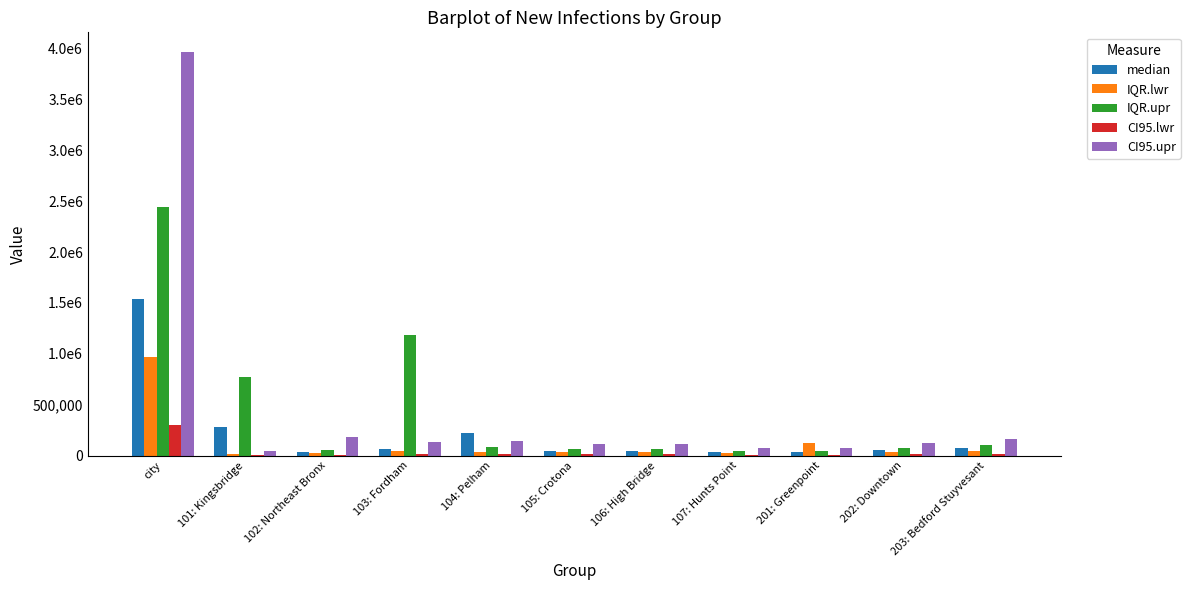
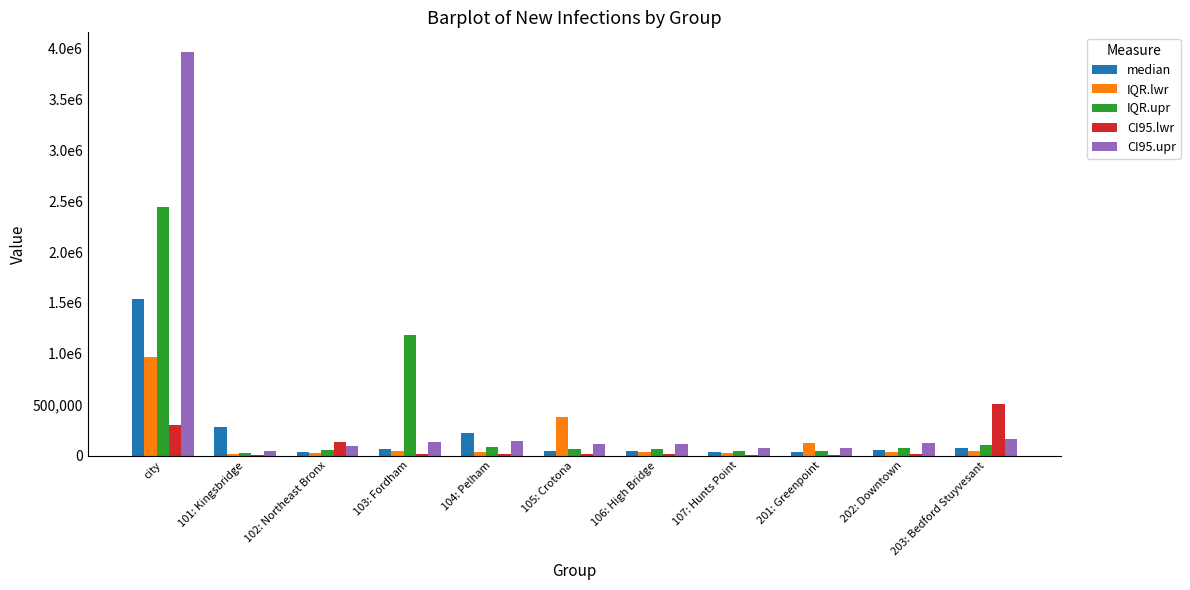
IQR.upr, 101: Kingsbridge: 770,000 -> 30,000
CI95.lwr, 102: Northeast Bronx: 10,000 -> 140,000
CI95.upr, 102: Northeast Bronx: 180,000 -> 90,000
IQR.lwr, 105: Crotona: 30,000 -> 380,000
CI95.lwr, 203: Bedford Stuyvesant: 10,000 -> 510,000
